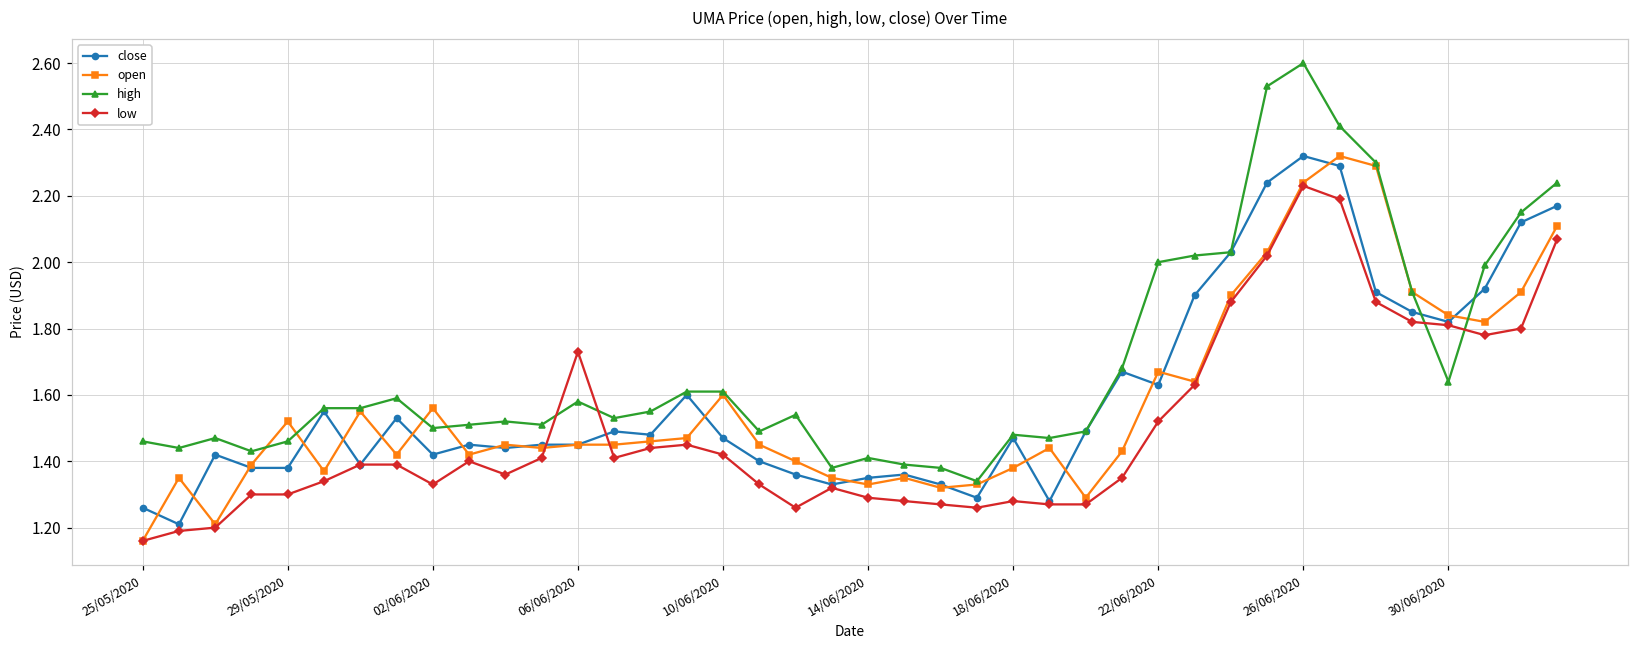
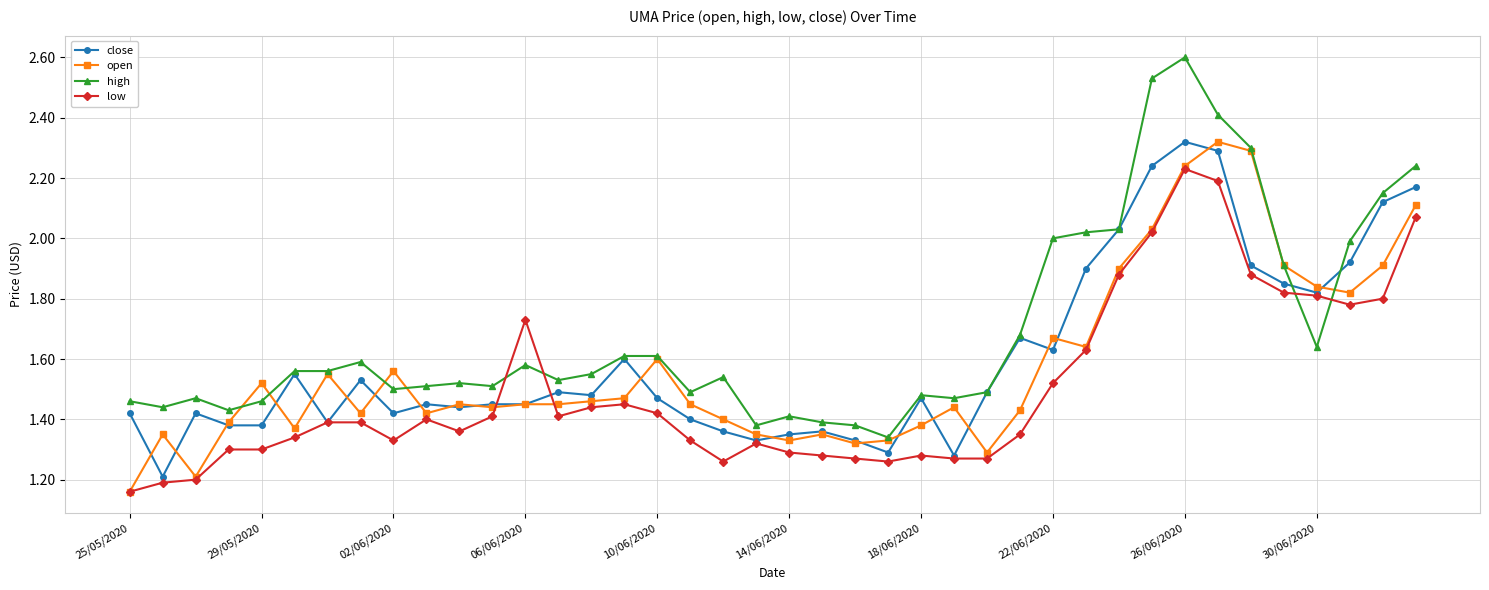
close, 25/05/2020: 1.26 -> 1.42
